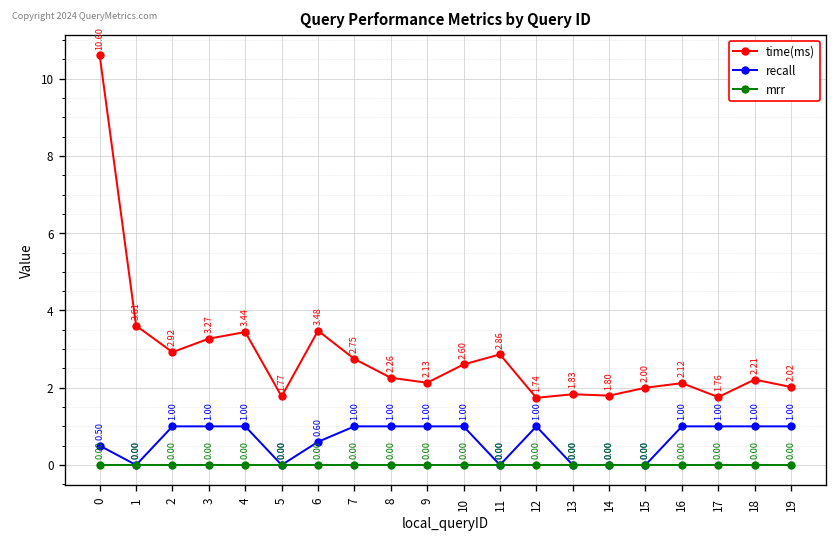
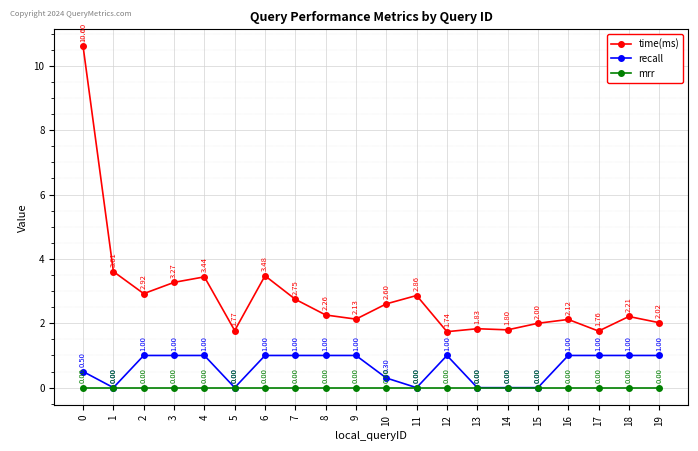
recall, 6: 0.60 -> 1.00
recall, 10: 1.00 -> 0.30
